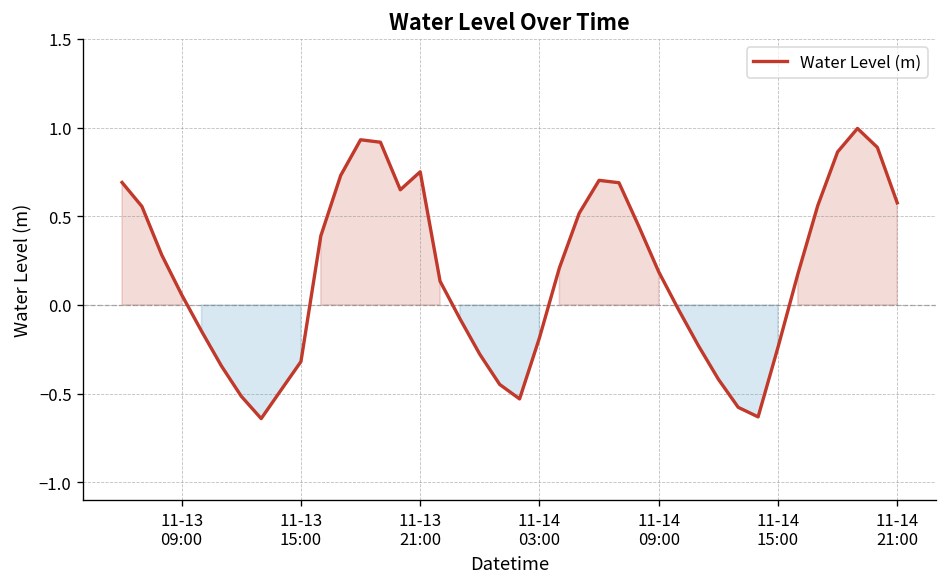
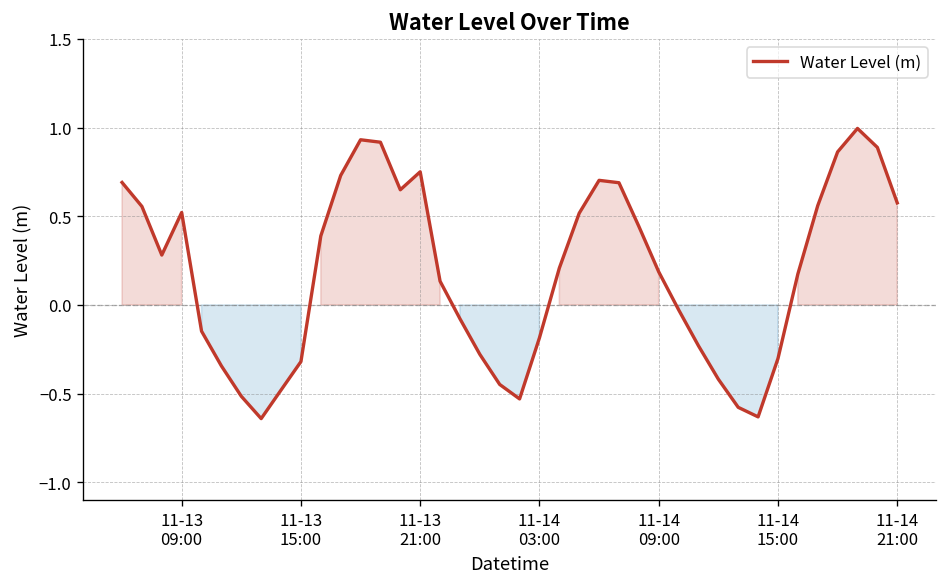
11-13 09:00: 0.06 -> 0.52
11-14 15:00: -0.24 -> -0.30
